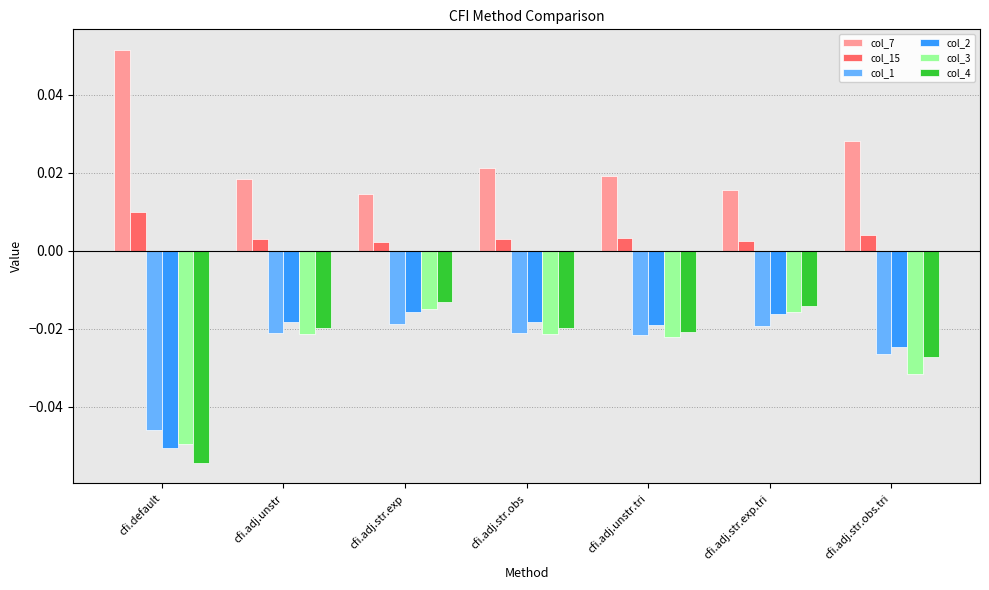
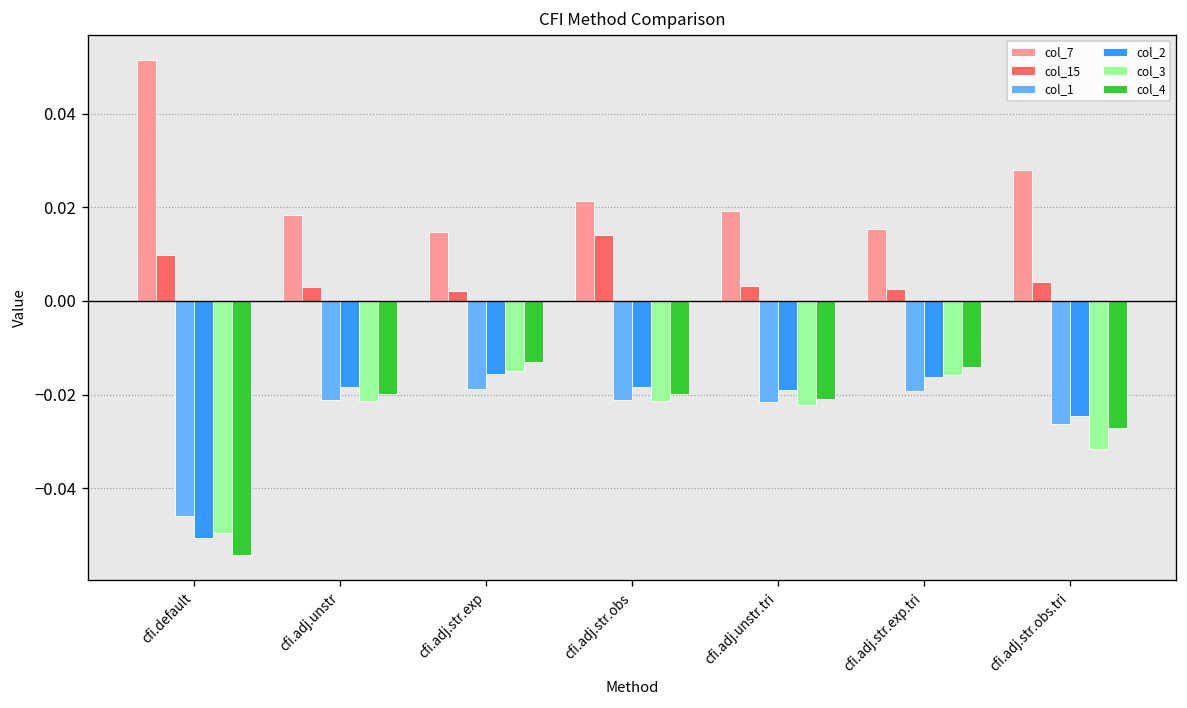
col_15, cfi.adj.str.obs: 0.003 -> 0.014
